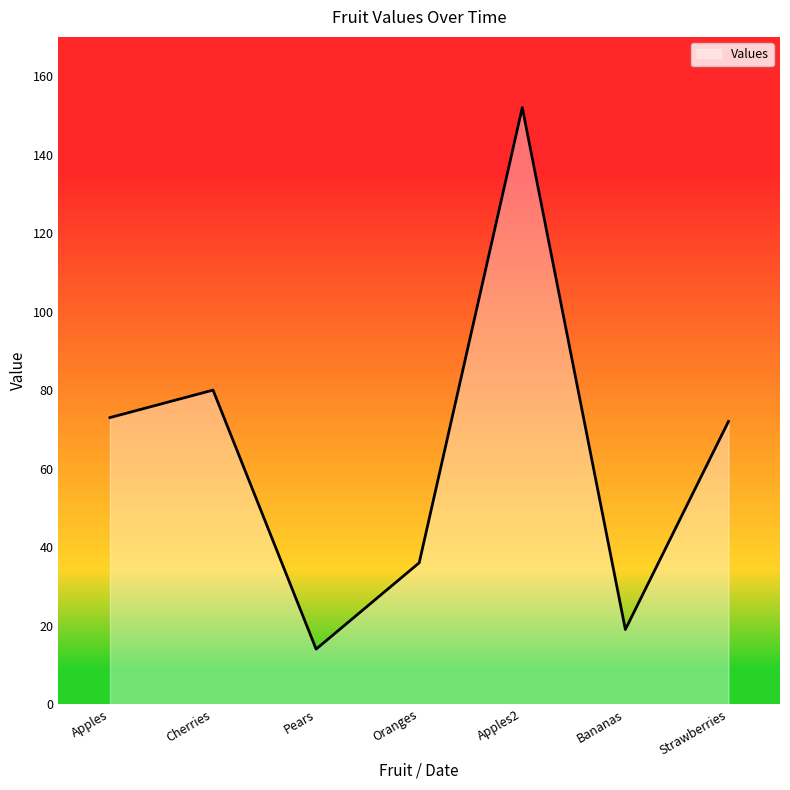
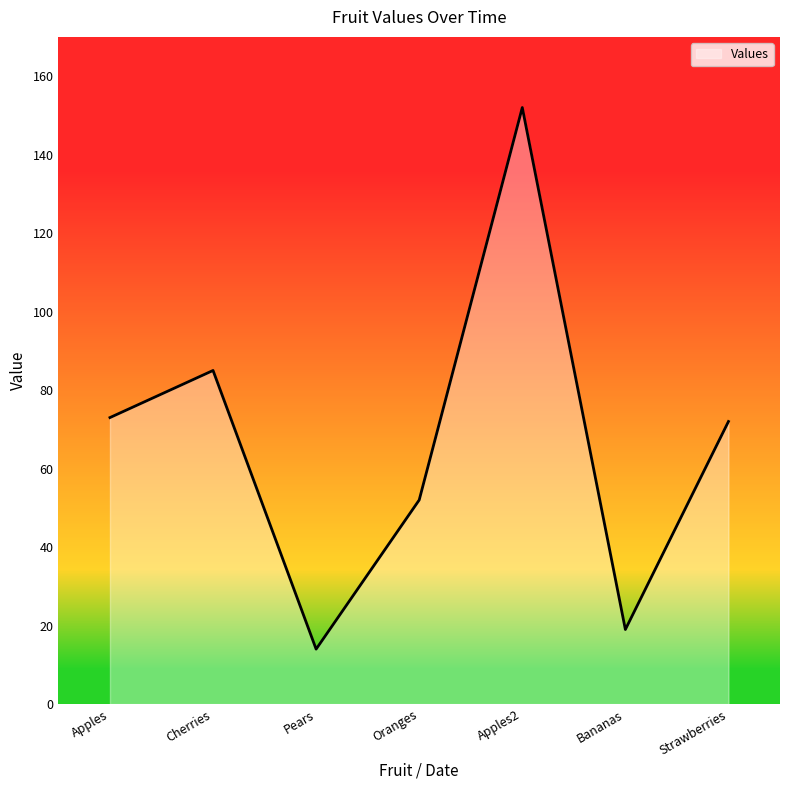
Cherries: 80 -> 85
Oranges: 36 -> 52
